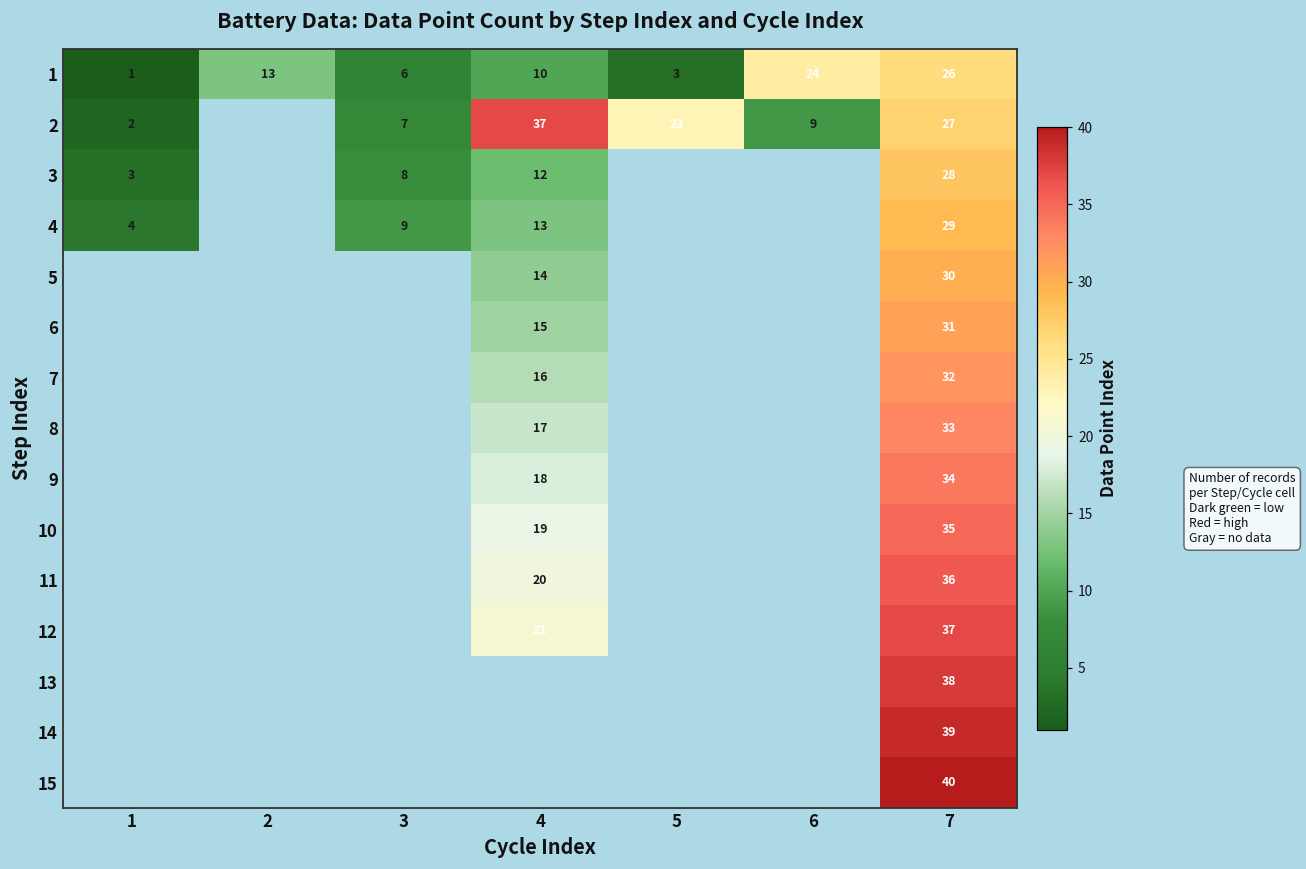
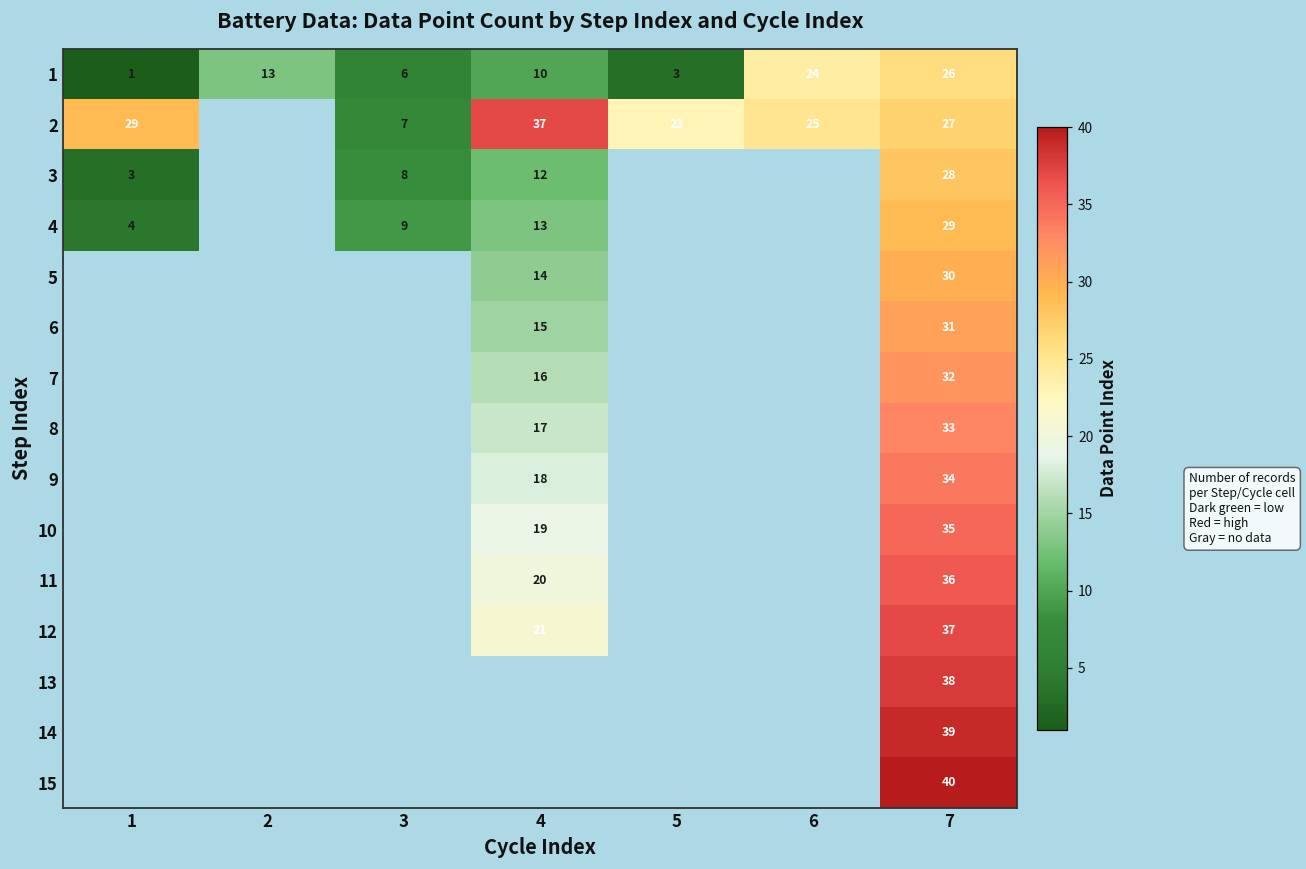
2, 1: 2 -> 29
2, 6: 9 -> 25
